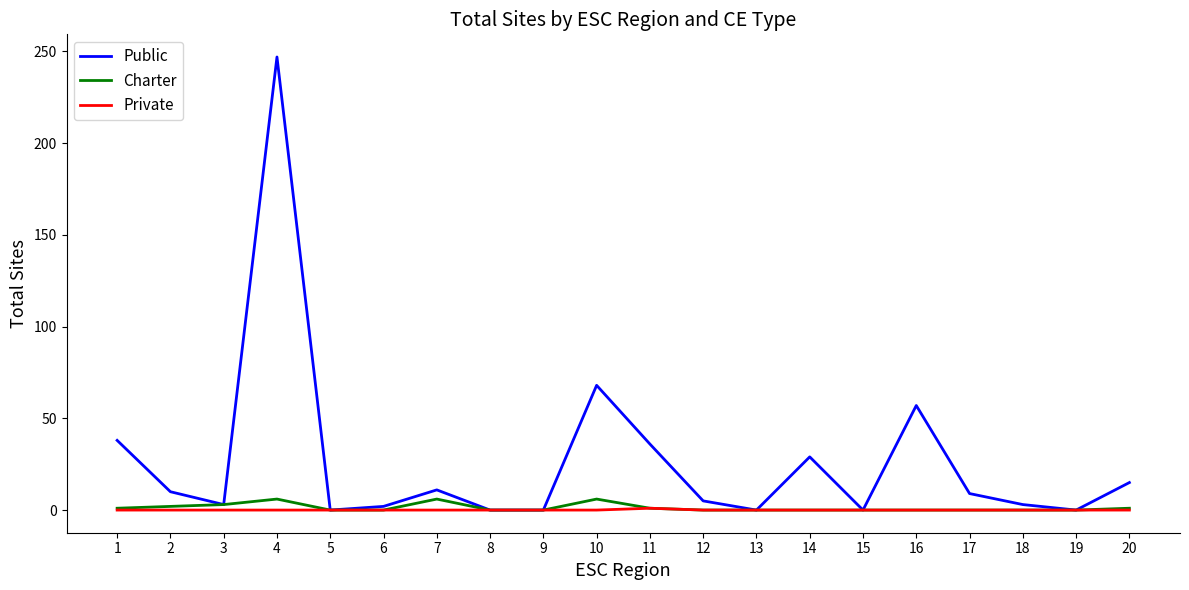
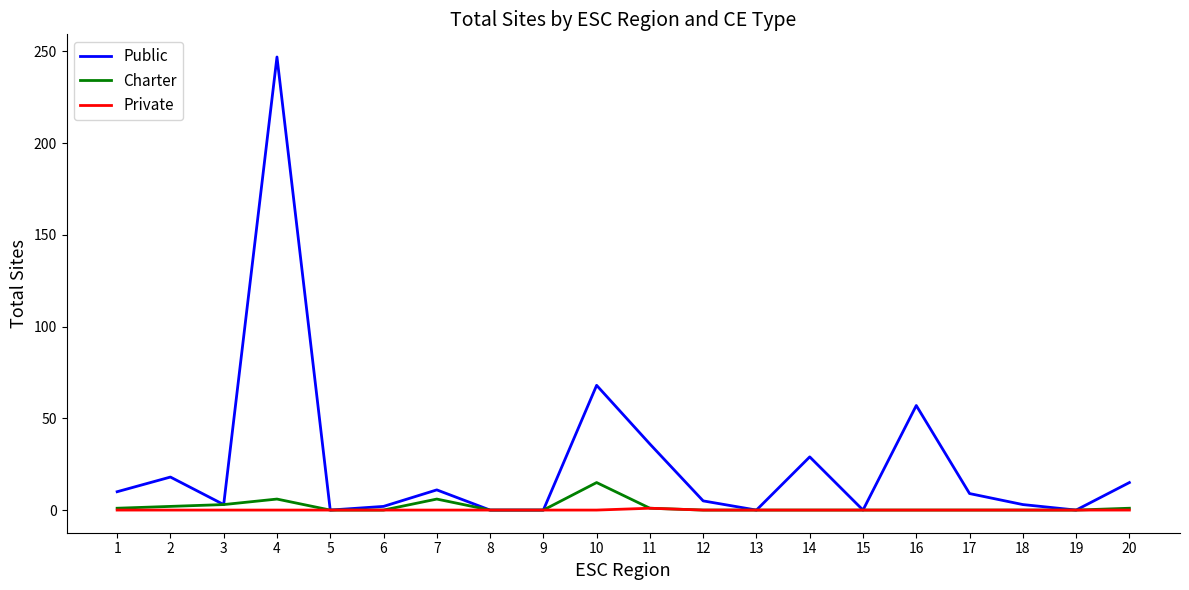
Public, 1: 38 -> 10
Public, 2: 10 -> 18
Charter, 10: 6 -> 15
